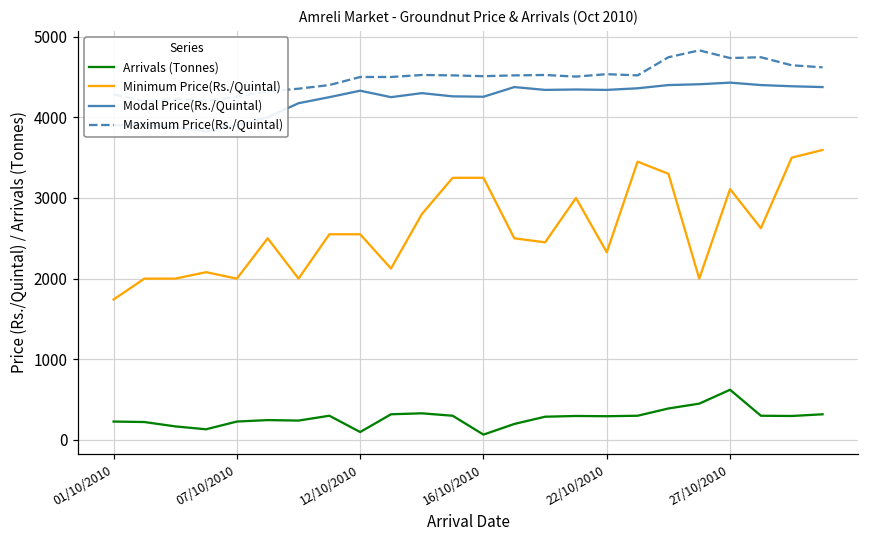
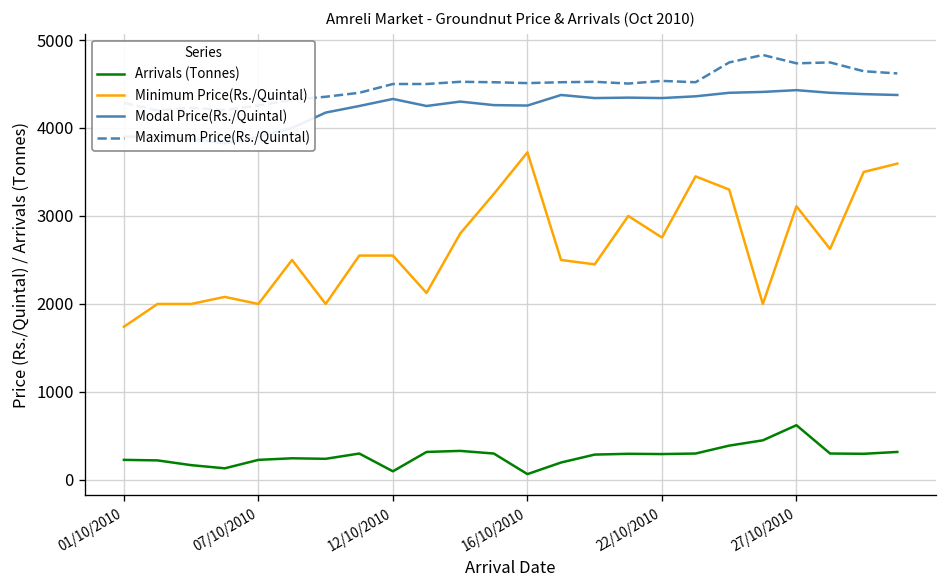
Minimum Price(Rs./Quintal), 16/10/2010: 3300 -> 3700
Minimum Price(Rs./Quintal), 22/10/2010: 2300 -> 2800
